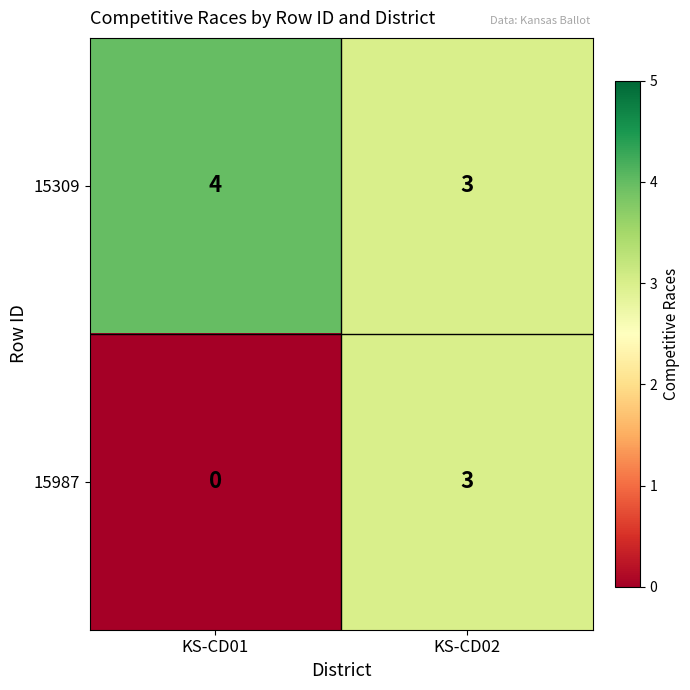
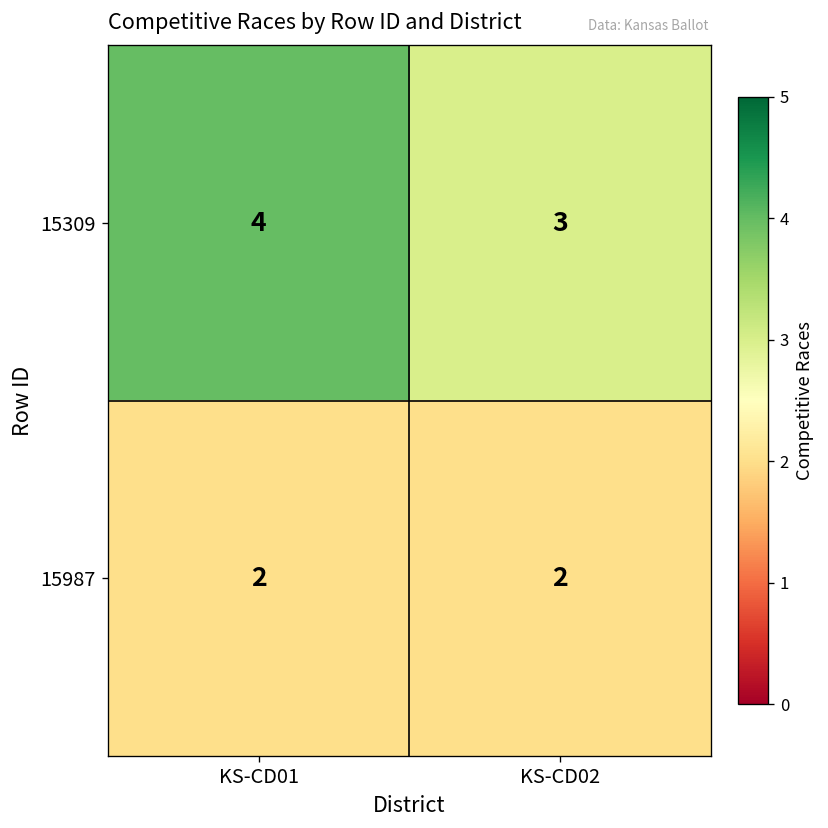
15987, KS-CD01: 0 -> 2
15987, KS-CD02: 3 -> 2
